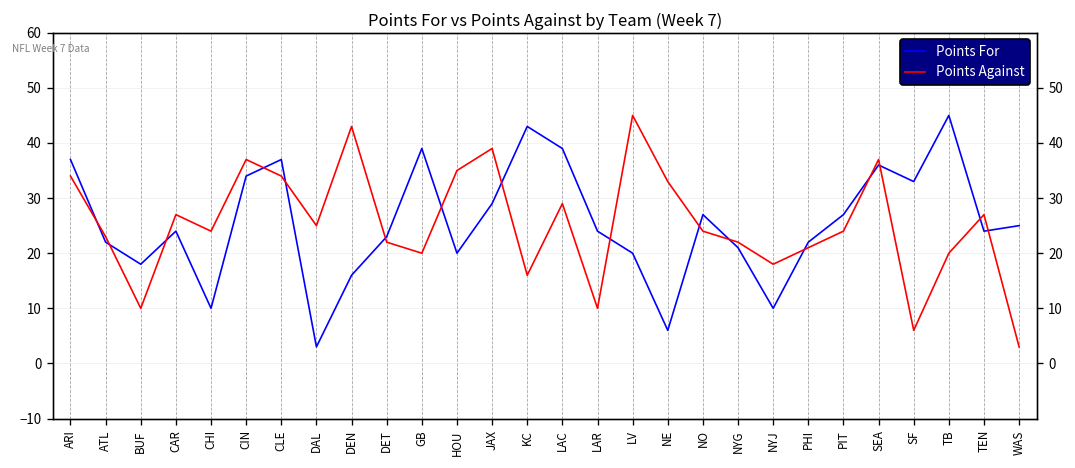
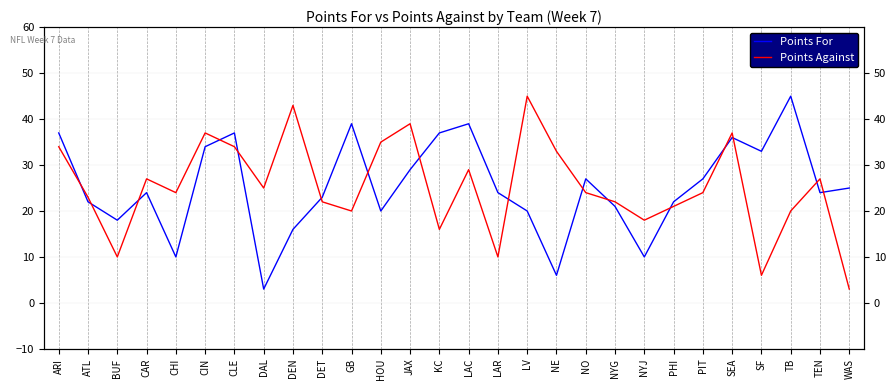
Points For, KC: 43 -> 37
